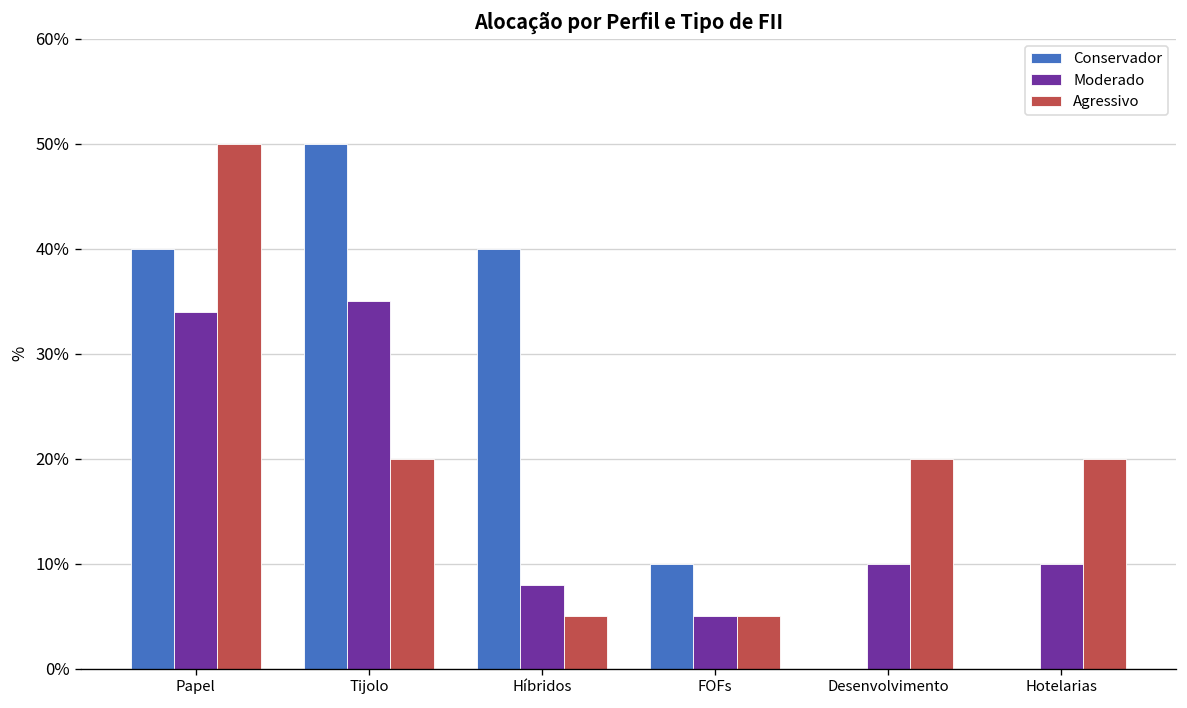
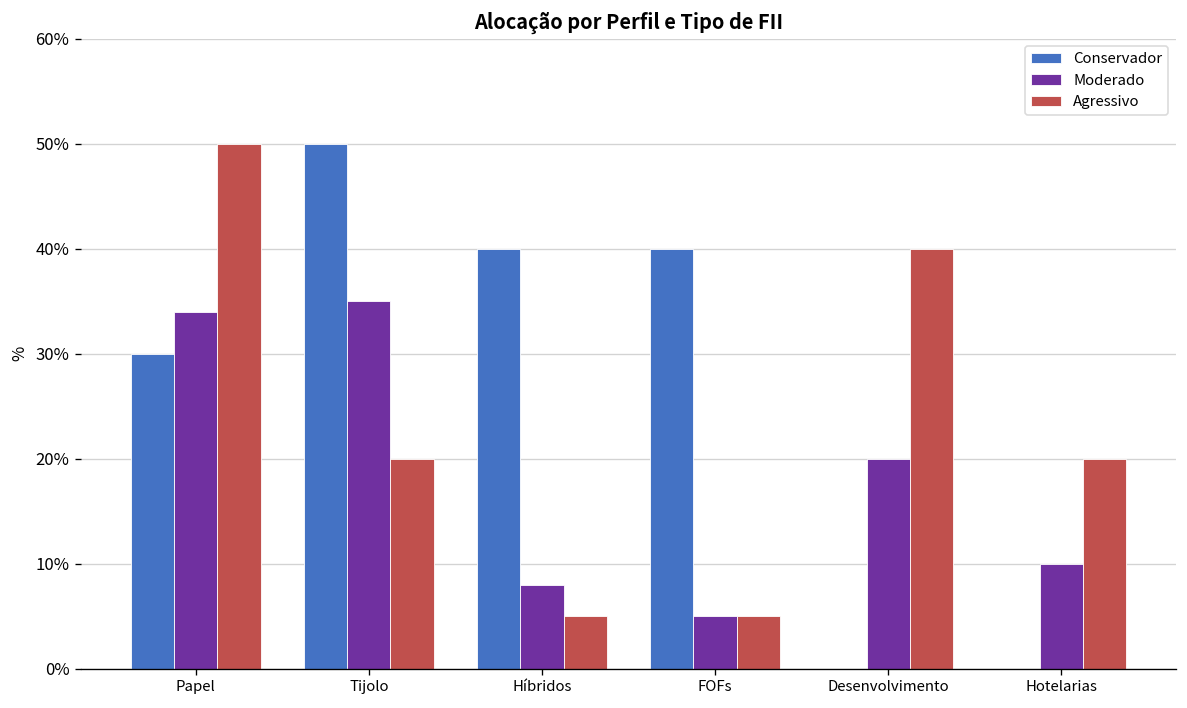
Conservador, Papel: 40% -> 30%
Conservador, FOFs: 10% -> 40%
Moderado, Desenvolvimento: 10% -> 20%
Agressivo, Desenvolvimento: 20% -> 40%
